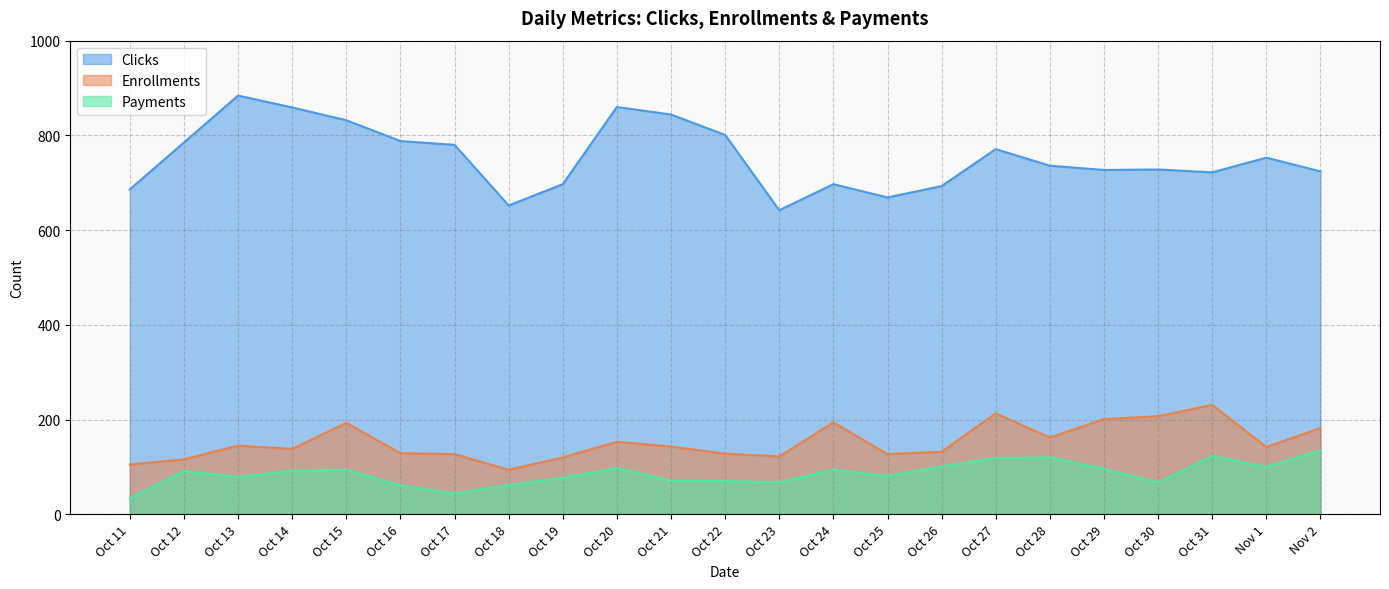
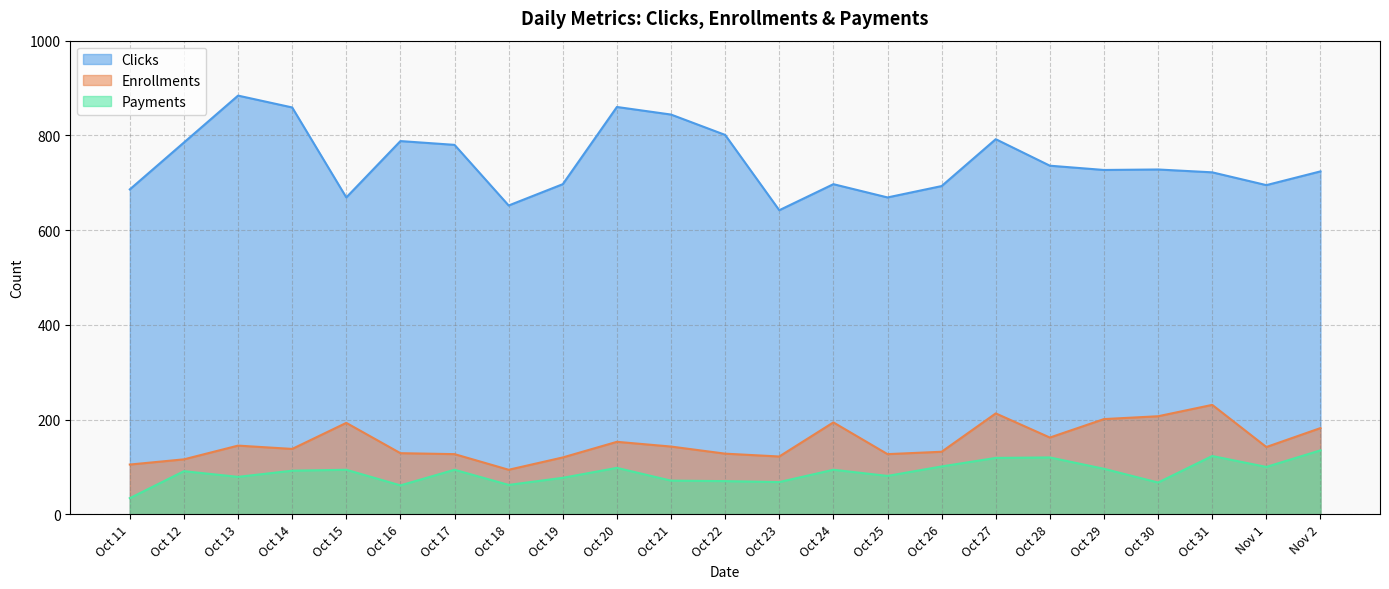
Clicks, Oct 15: 830 -> 670
Payments, Oct 17: 40 -> 90
Clicks, Oct 27: 770 -> 790
Clicks, Nov 1: 750 -> 700
